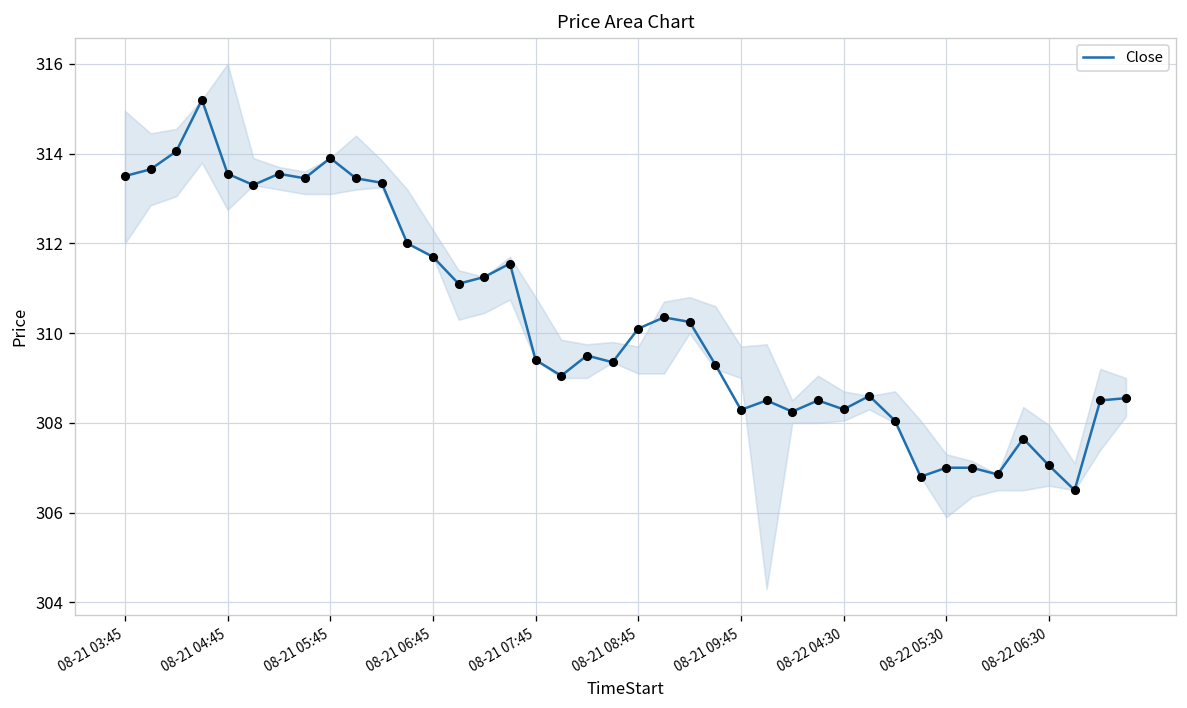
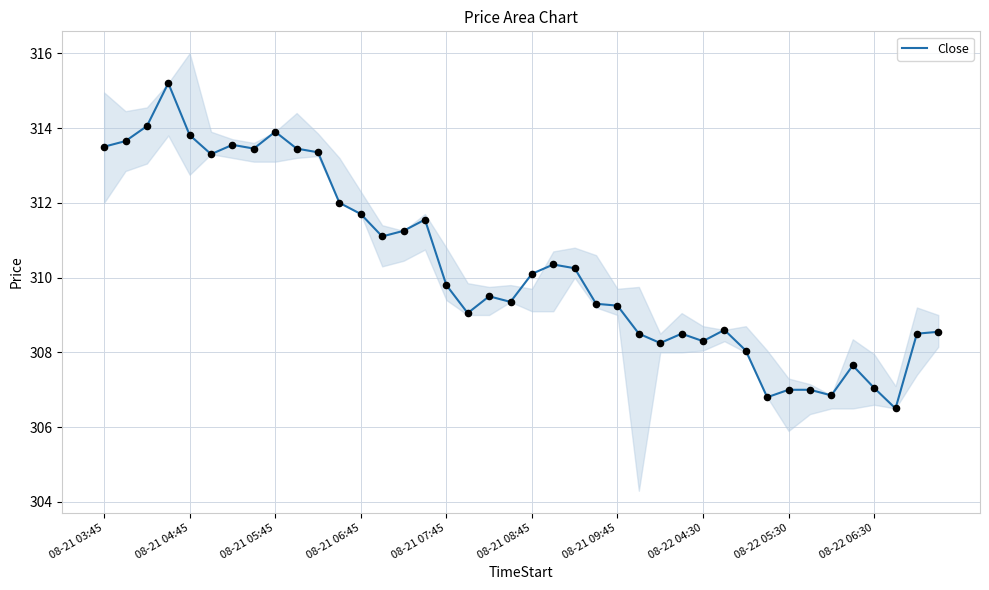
Close, 08-21 04:45: 313.6 -> 313.8
Close, 08-21 07:45: 309.4 -> 309.8
Close, 08-21 09:45: 308.3 -> 309.3
